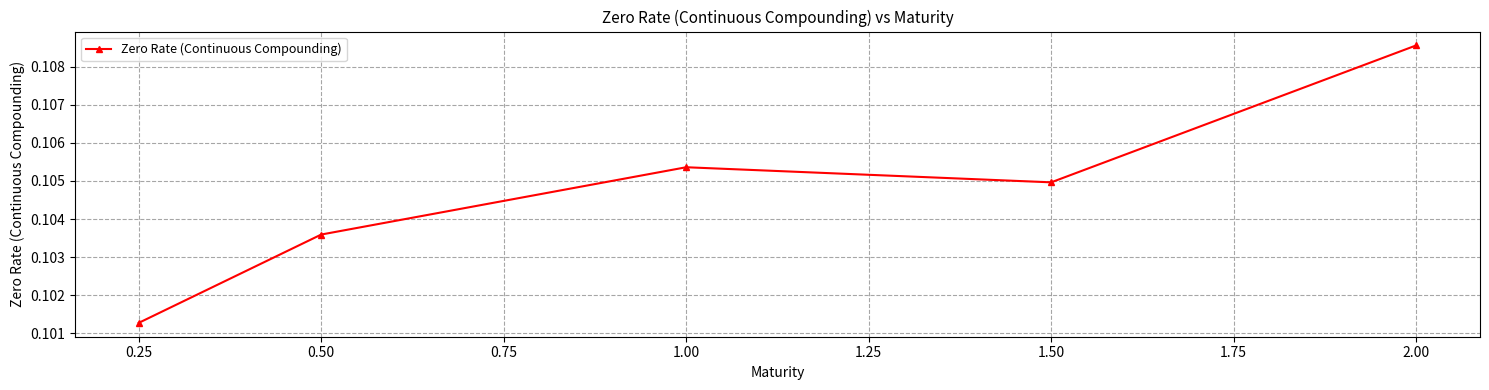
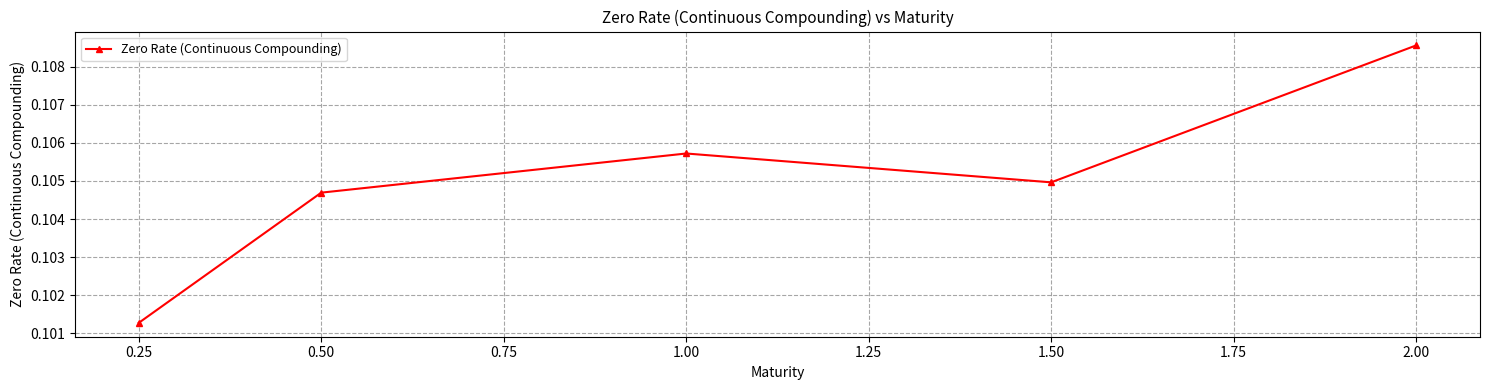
0.50: 0.1036 -> 0.1047
1.00: 0.1054 -> 0.1057
